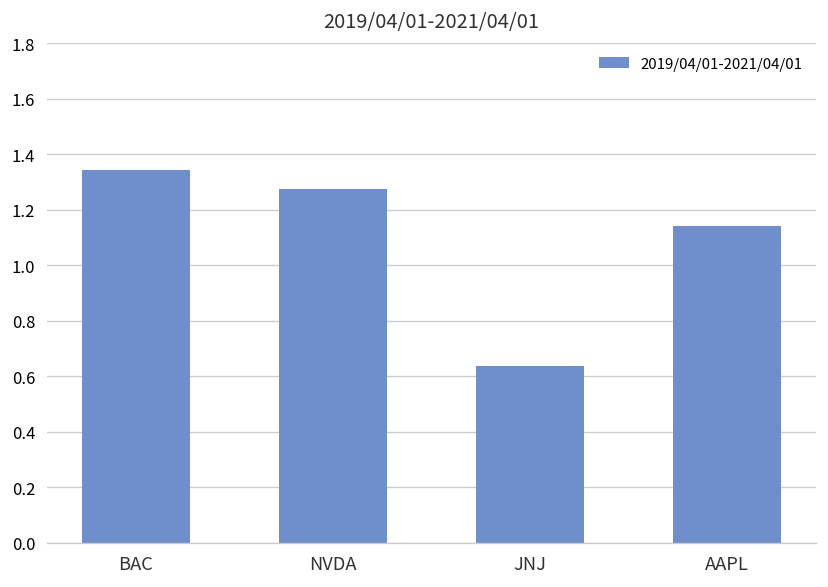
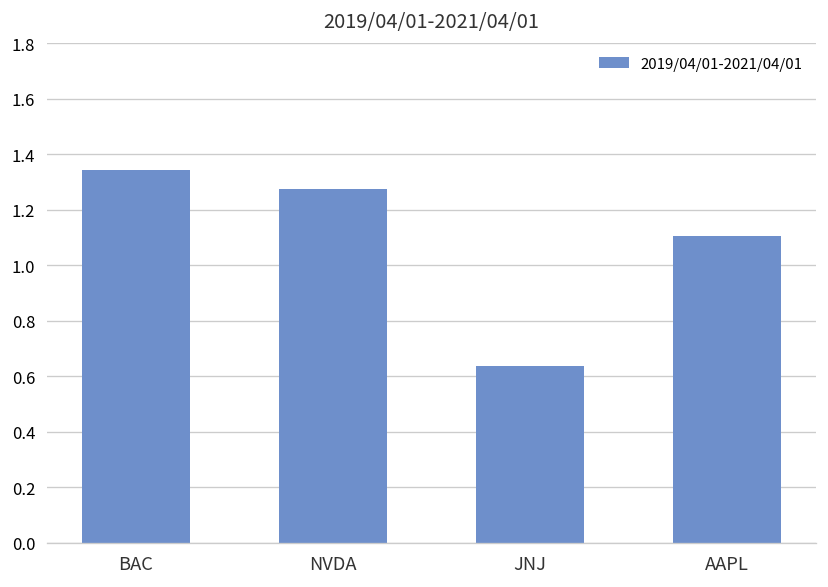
AAPL: 1.14 -> 1.10
